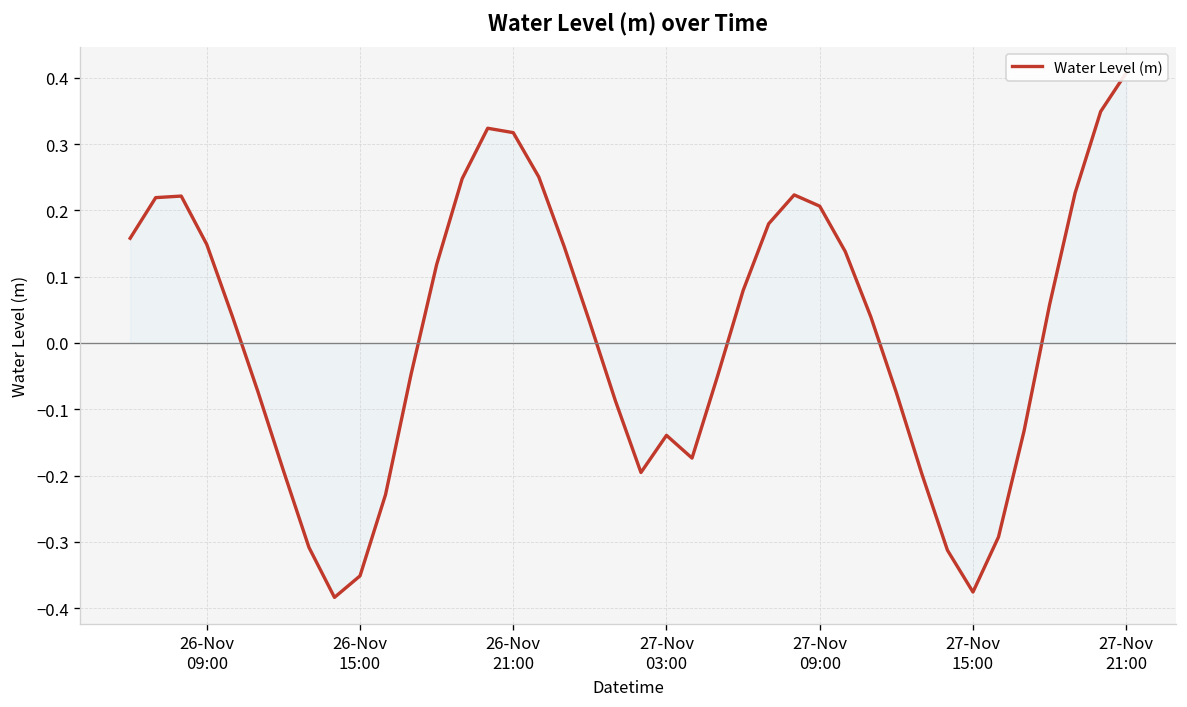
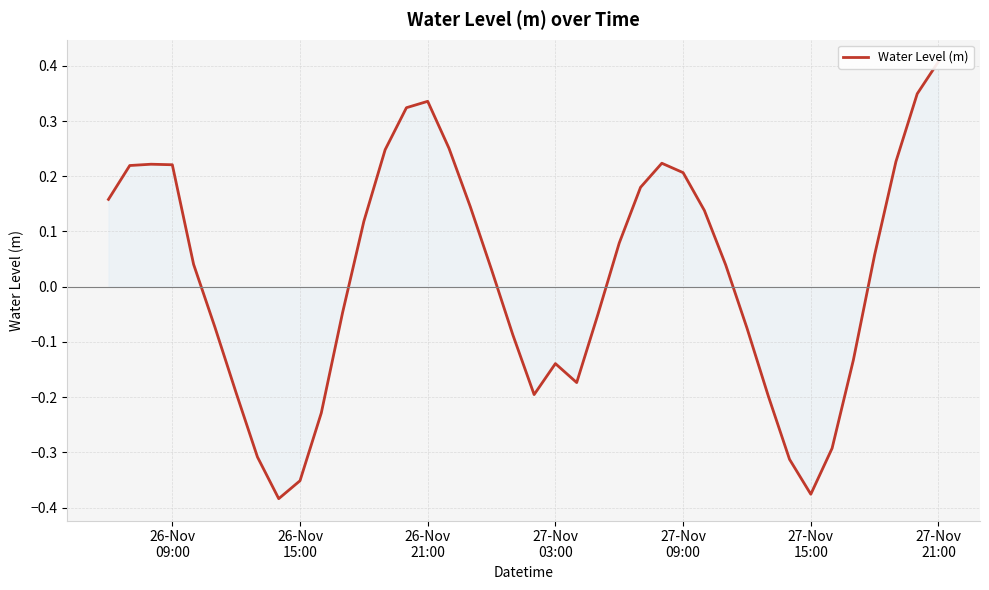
Water Level (m), 26-Nov 09:00: 0.15 -> 0.22
Water Level (m), 26-Nov 21:00: 0.32 -> 0.34
